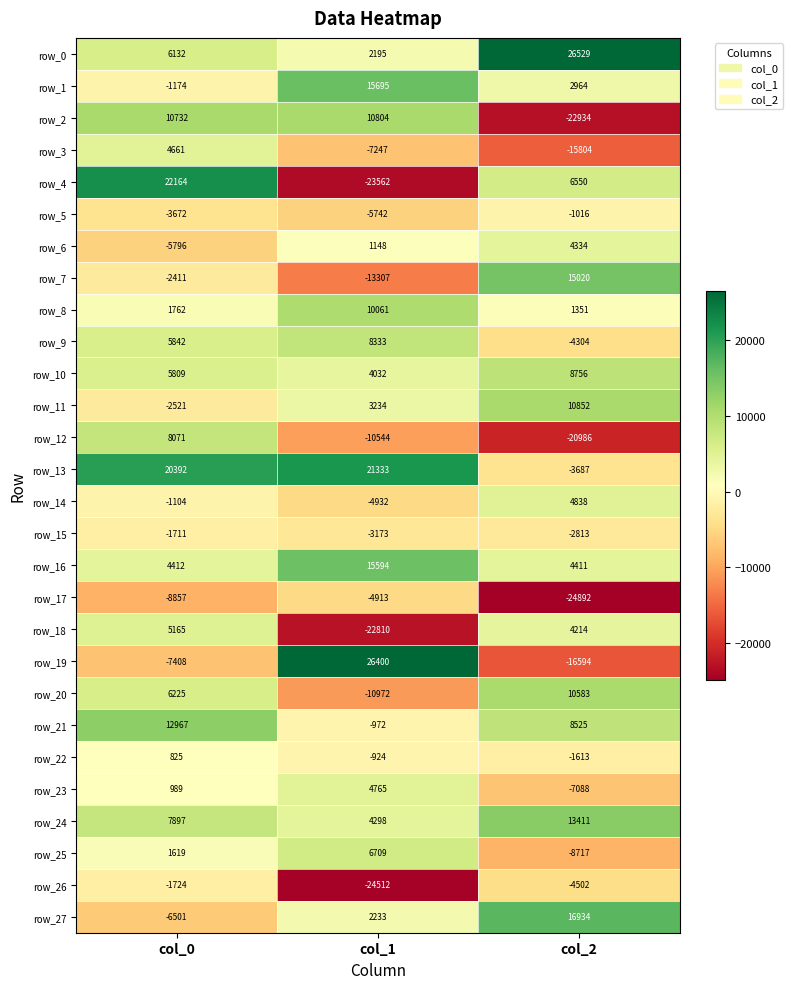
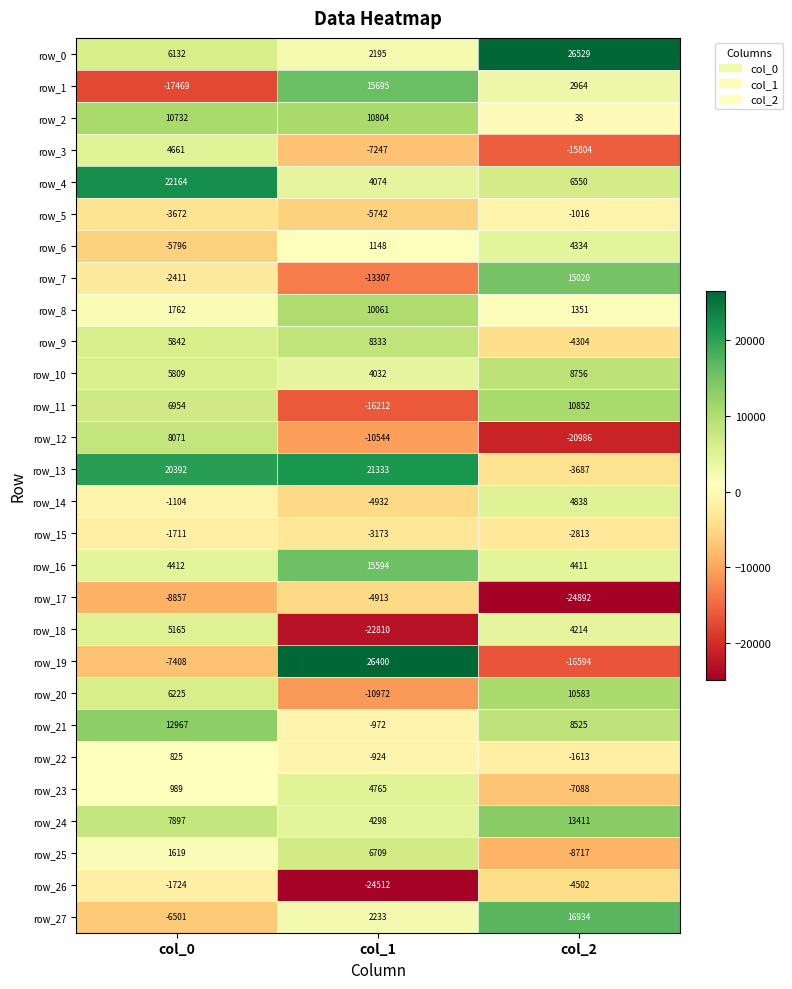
row_1, col_0: -1174 -> -17469
row_2, col_2: -22934 -> 38
row_4, col_1: -23562 -> 4074
row_11, col_0: -2521 -> 6954
row_11, col_1: 3234 -> -16212
